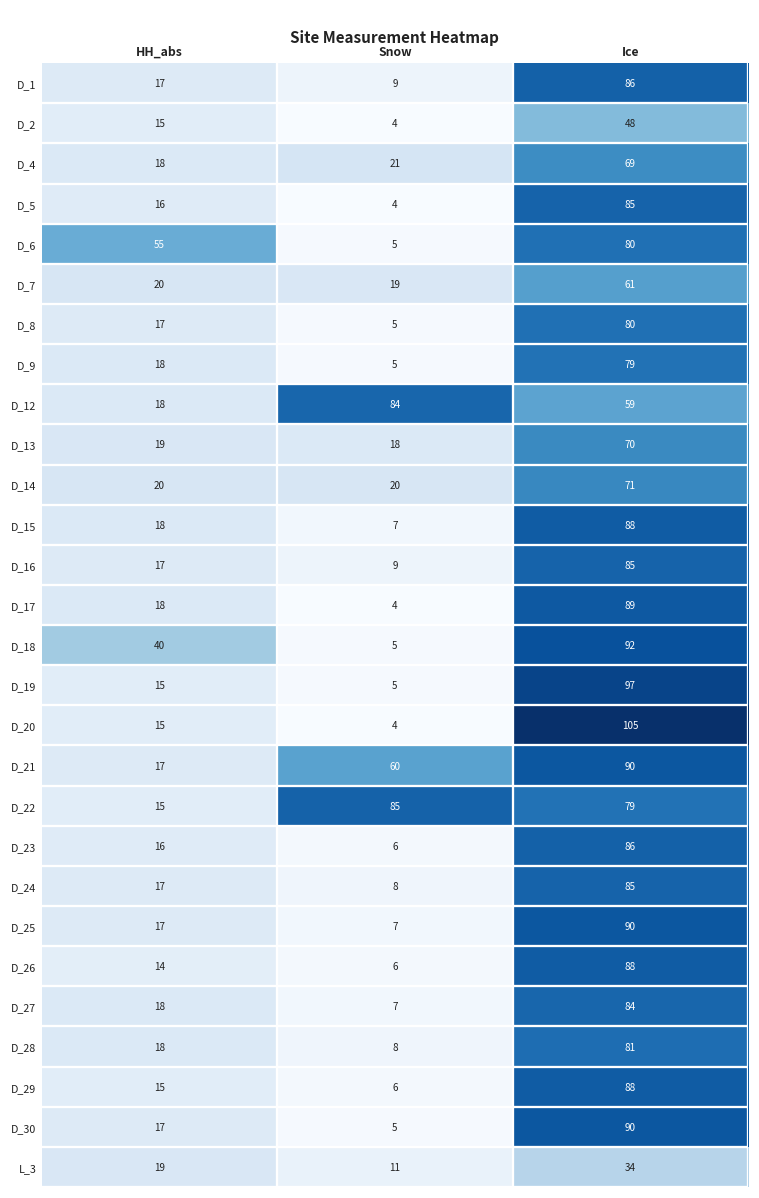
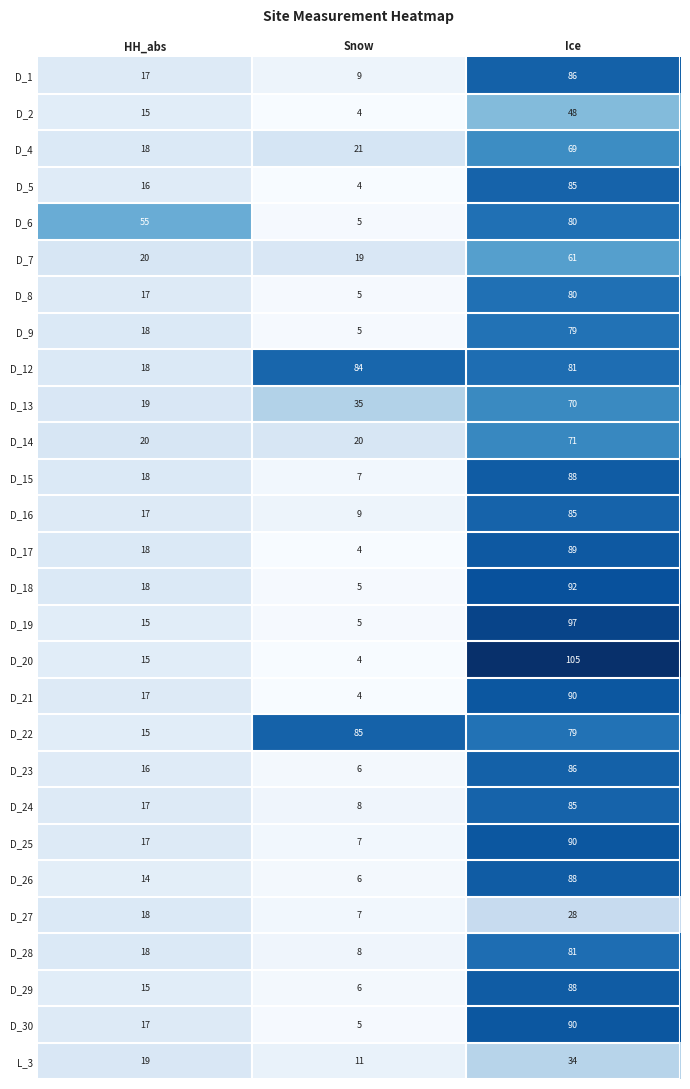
D_12, Ice: 59 -> 81
D_13, Snow: 18 -> 35
D_18, HH_abs: 40 -> 18
D_21, Snow: 60 -> 4
D_27, Ice: 84 -> 28
